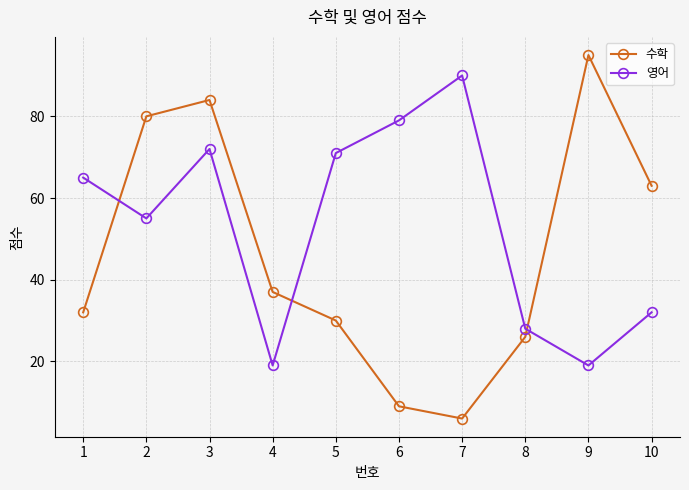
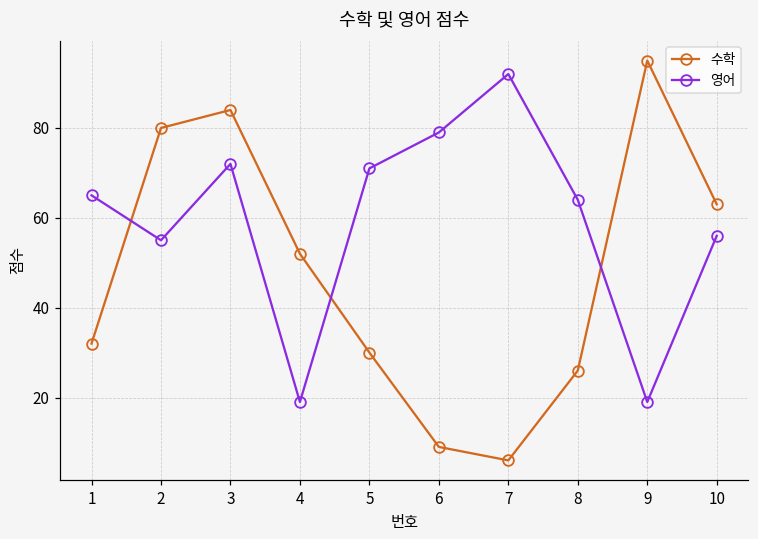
수학, 4: 37 -> 52
영어, 7: 90 -> 92
영어, 8: 28 -> 64
영어, 10: 32 -> 56
